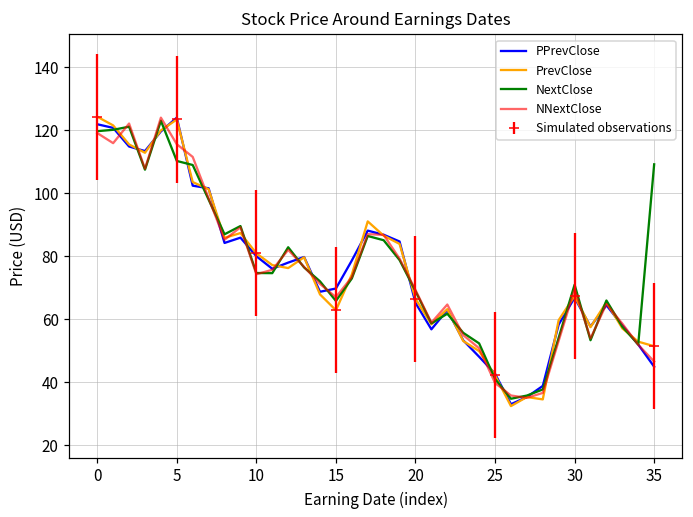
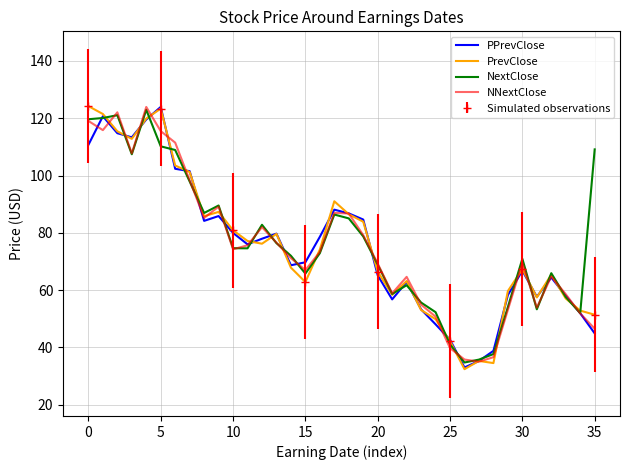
PPrevClose, 0: 122 -> 111
